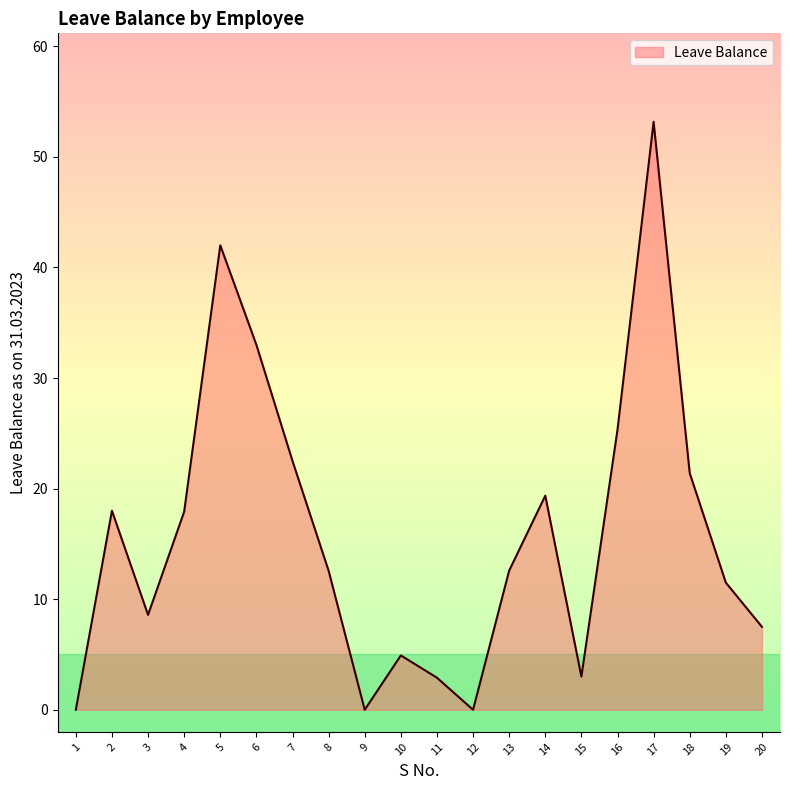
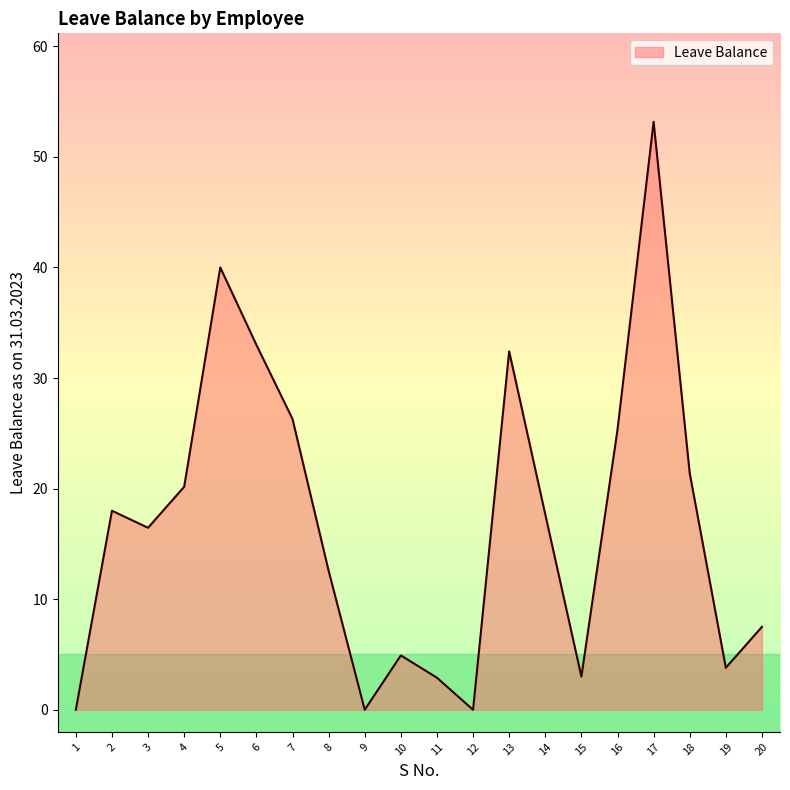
3: 8.6 -> 16.5
4: 17.9 -> 20.2
5: 42 -> 40
7: 22.5 -> 26.3
13: 12.6 -> 32.4
14: 19.4 -> 17.7
19: 11.5 -> 3.8
